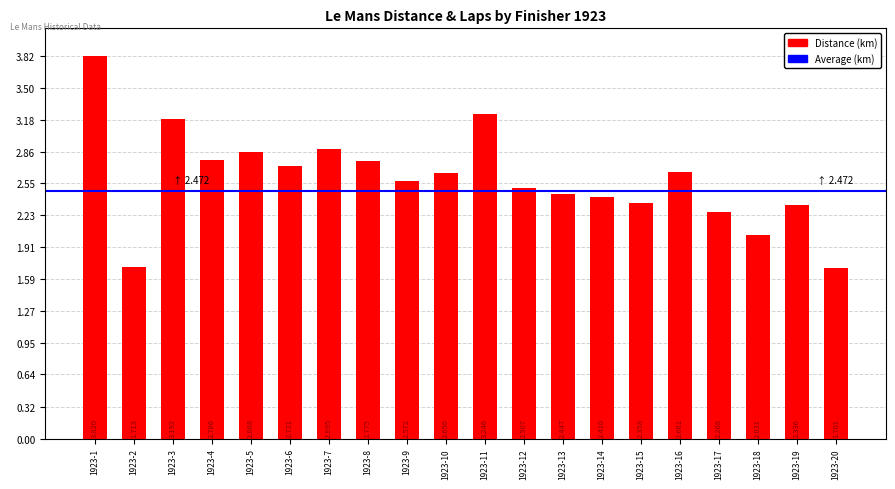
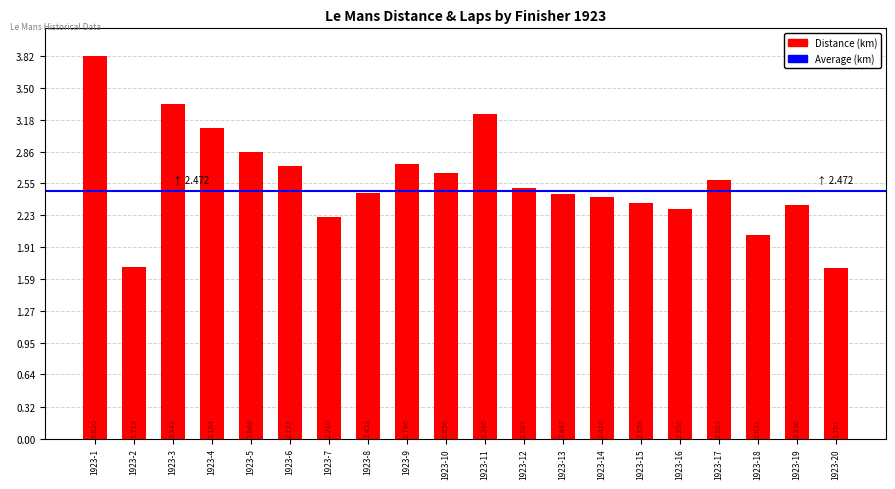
1923-3: 3.192 -> 3.342
1923-4: 2.786 -> 3.104
1923-7: 2.895 -> 2.210
1923-8: 2.775 -> 2.453
1923-9: 2.572 -> 2.746
1923-16: 2.661 -> 2.298
1923-17: 2.268 -> 2.583
